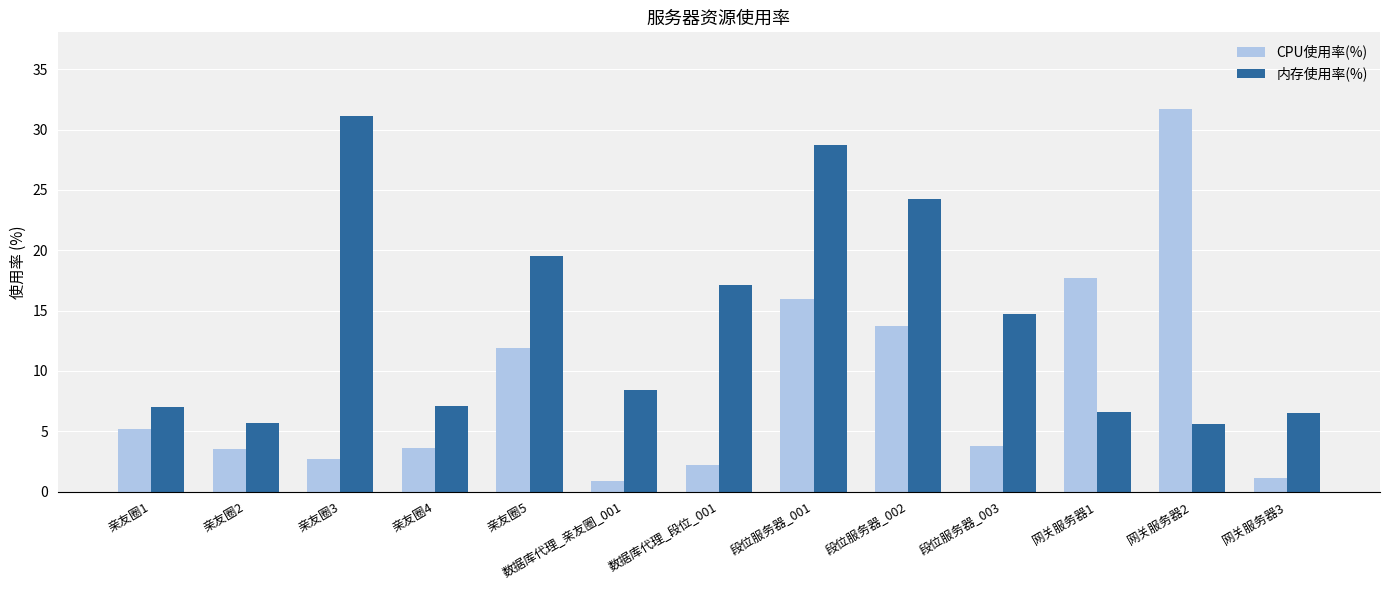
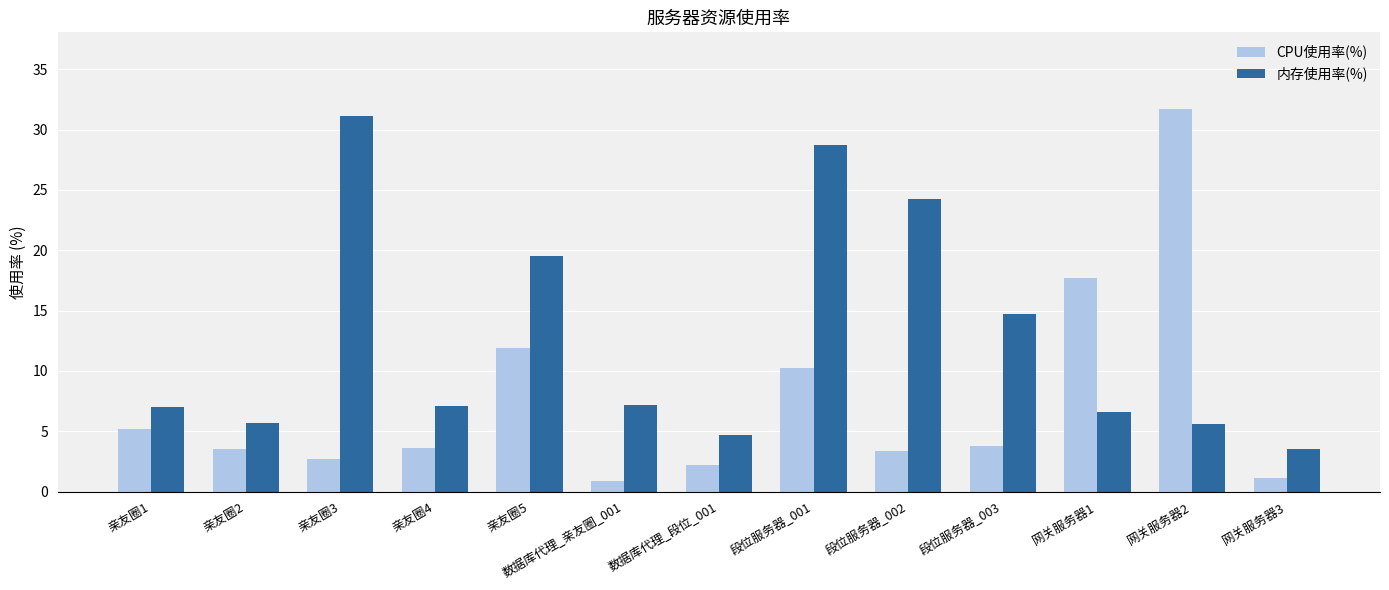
内存使用率(%), 数据库代理_亲友圈_001: 8.4 -> 7.2
内存使用率(%), 数据库代理_段位_001: 17.1 -> 4.7
CPU使用率(%), 段位服务器_001: 16.0 -> 10.3
CPU使用率(%), 段位服务器_002: 13.7 -> 3.4
内存使用率(%), 网关服务器3: 6.5 -> 3.5
